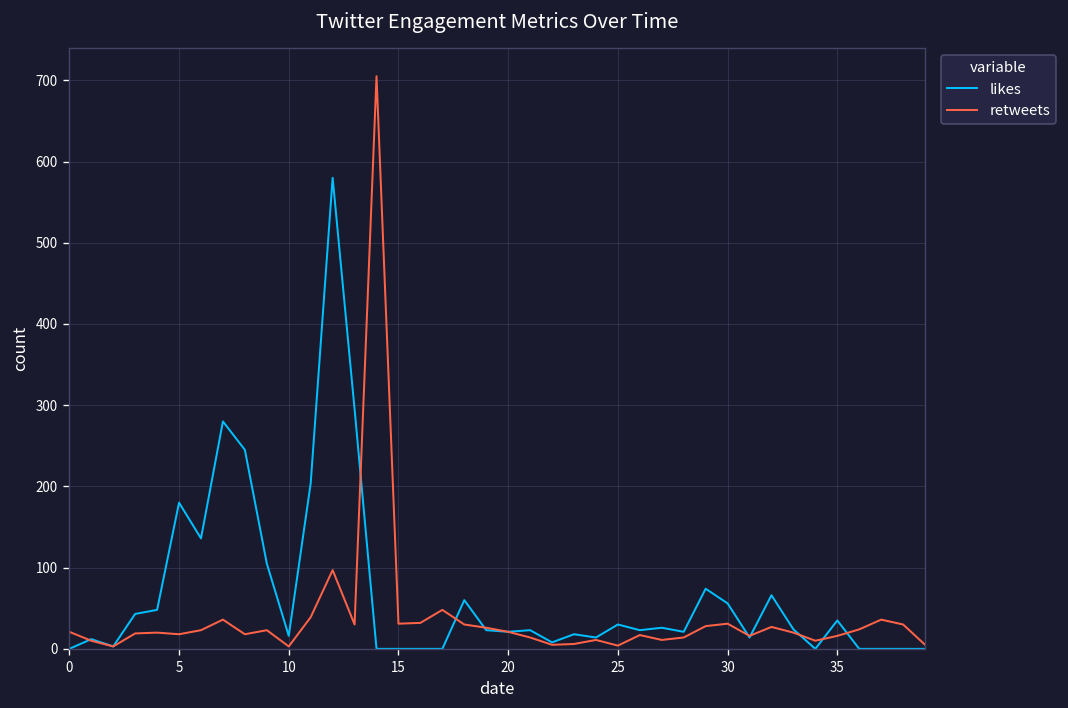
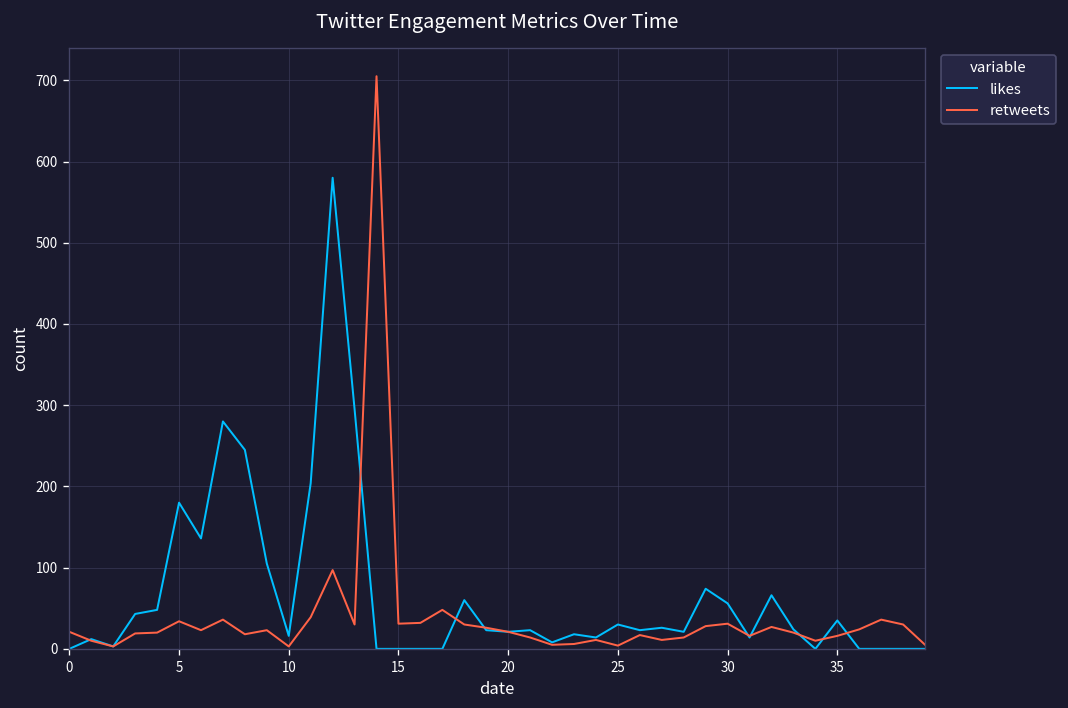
retweets, 5: 20 -> 30
